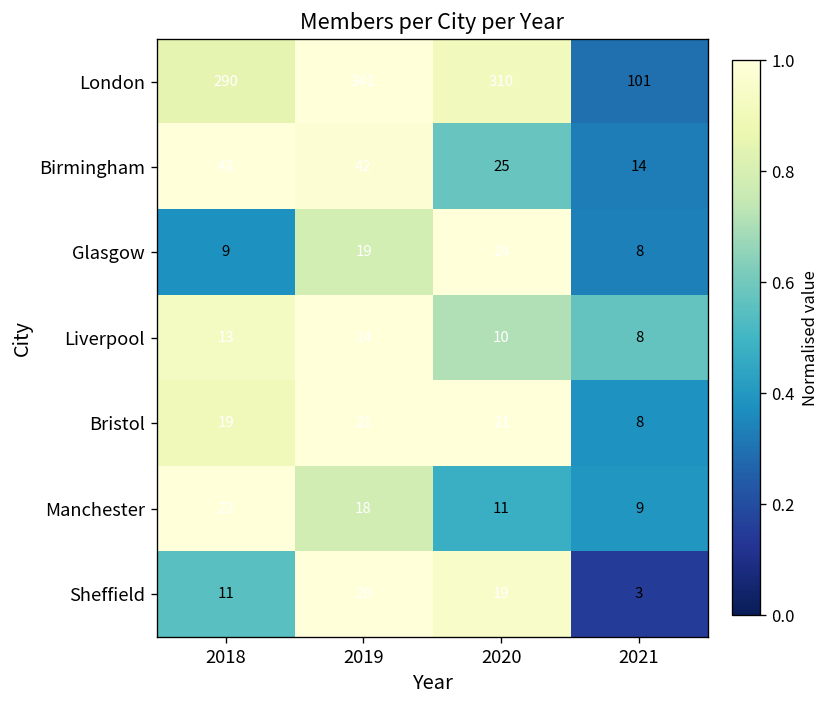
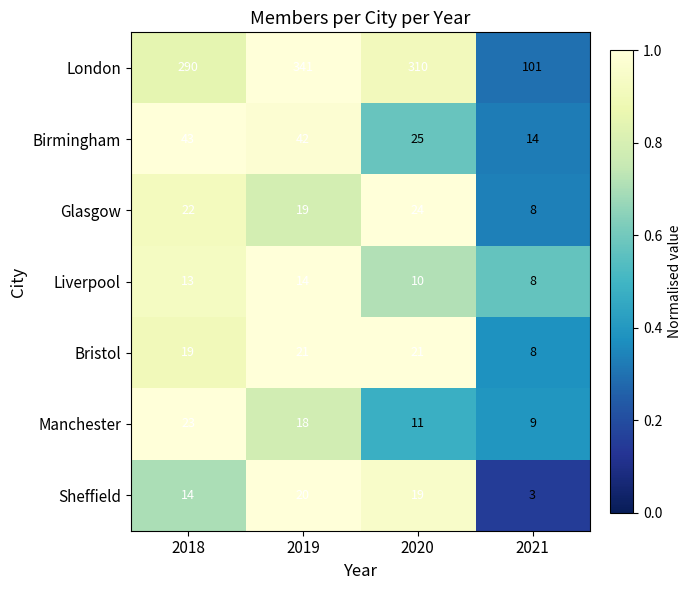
Glasgow, 2018: 9 -> 22
Sheffield, 2018: 11 -> 14
